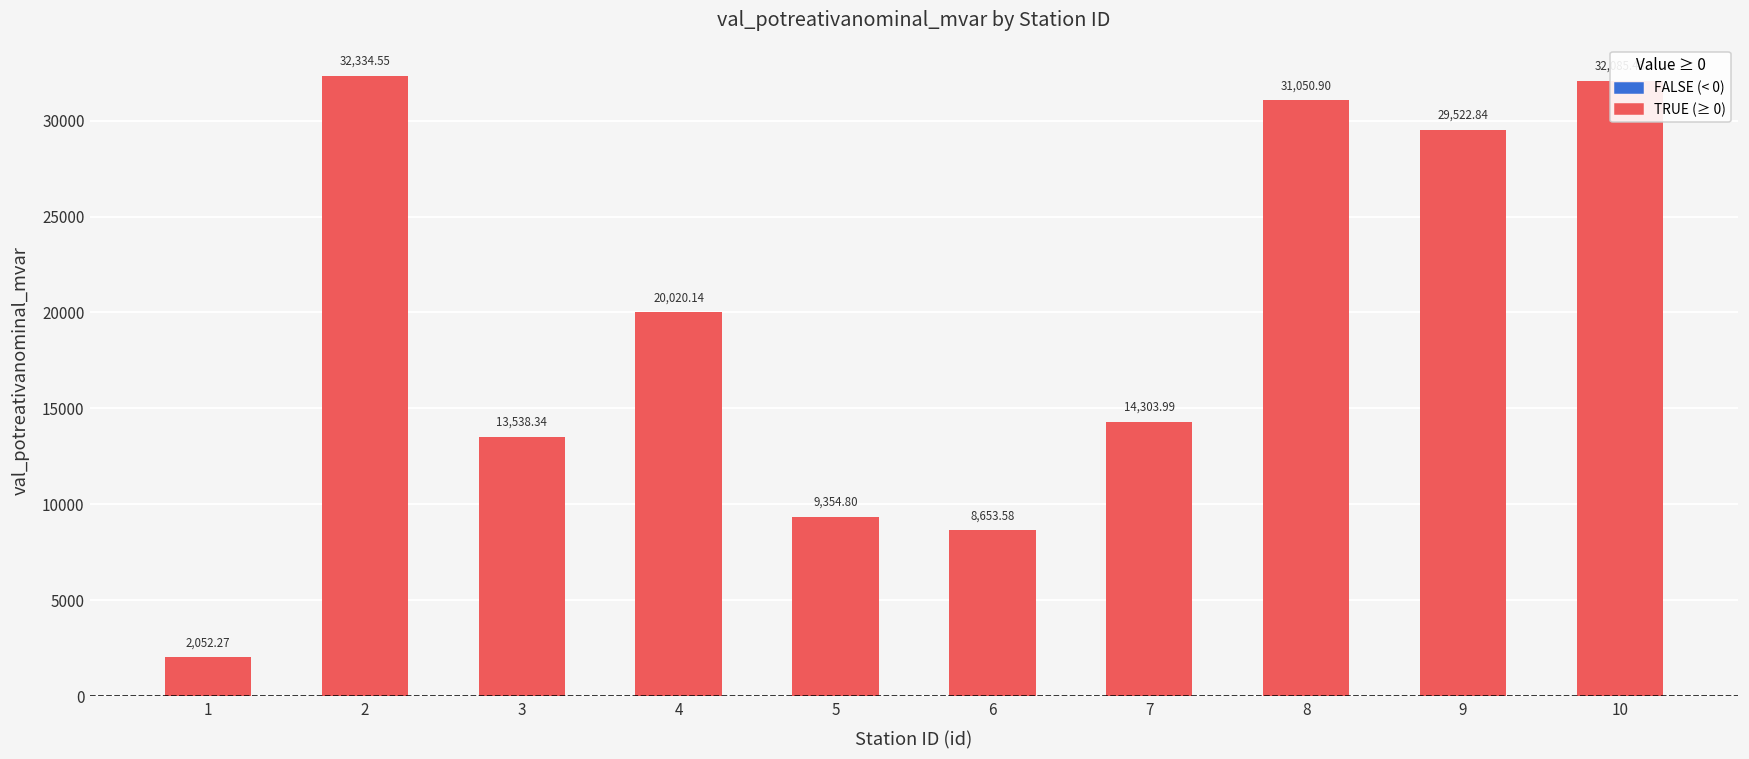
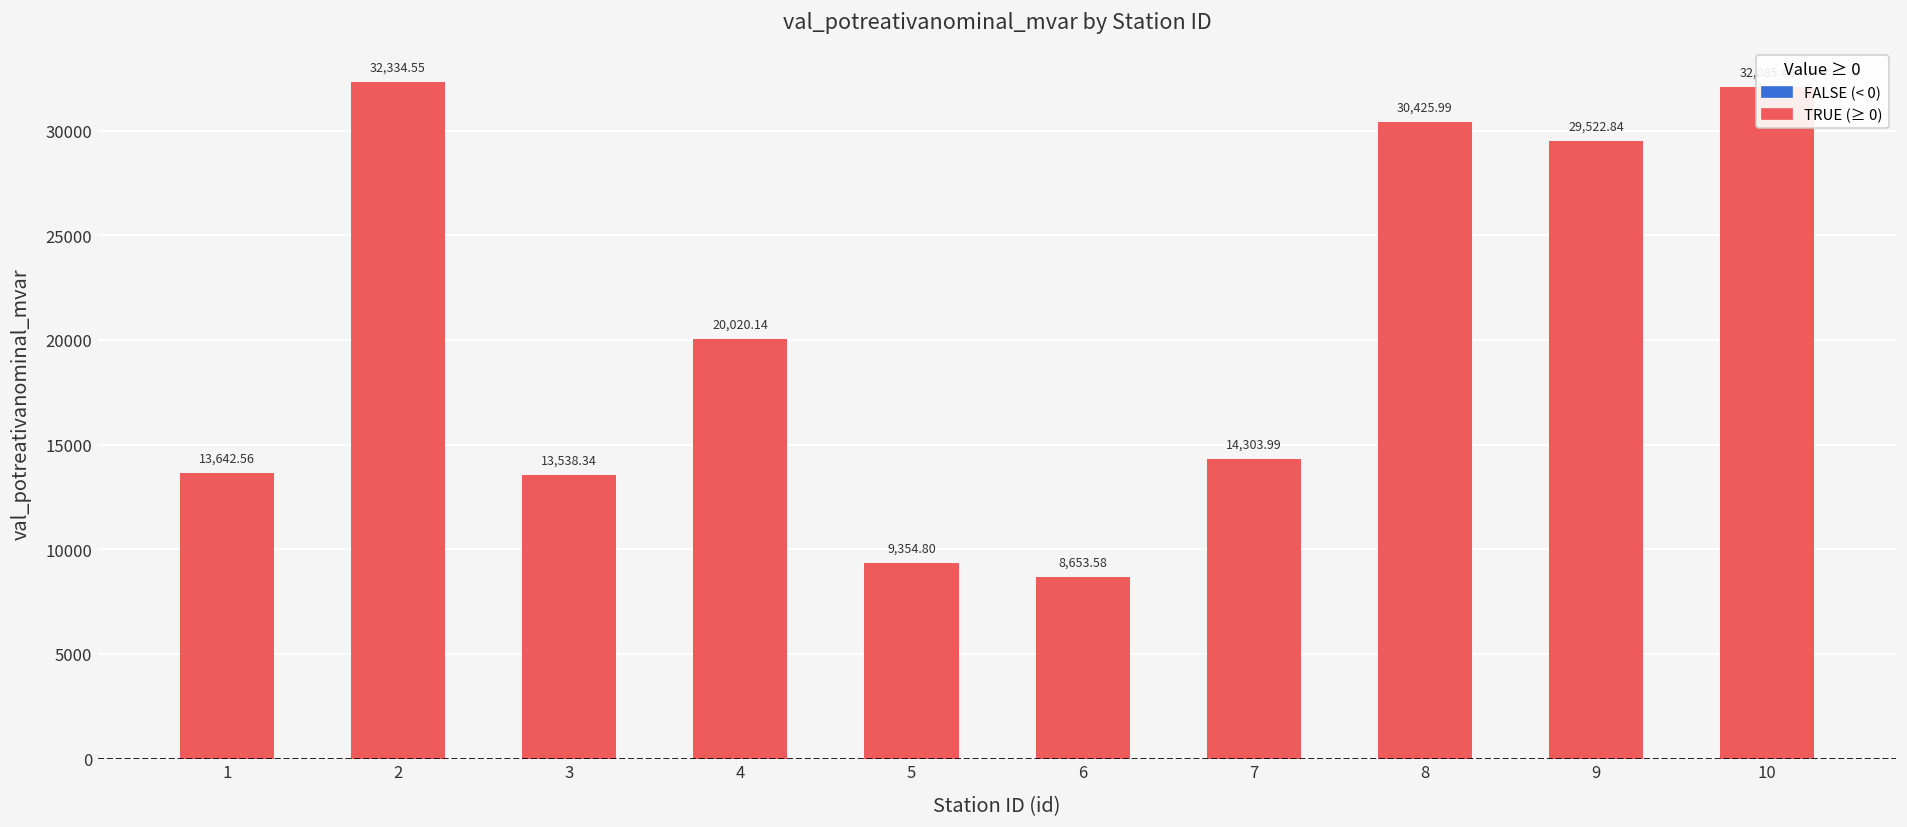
1: 2,052.27 -> 13,642.56
8: 31,050.90 -> 30,425.99
